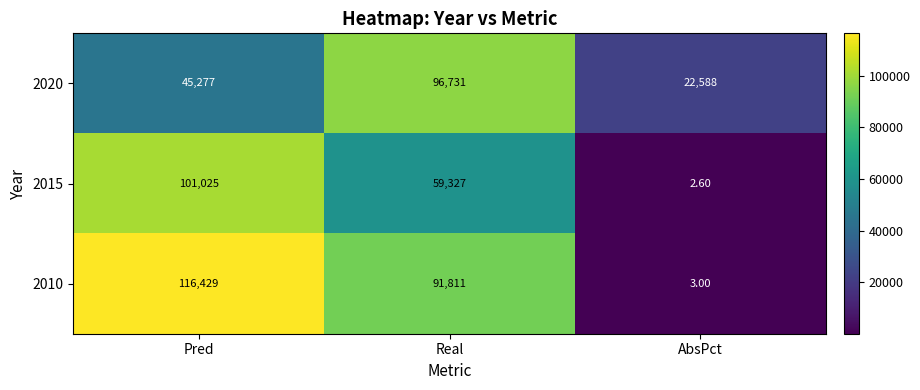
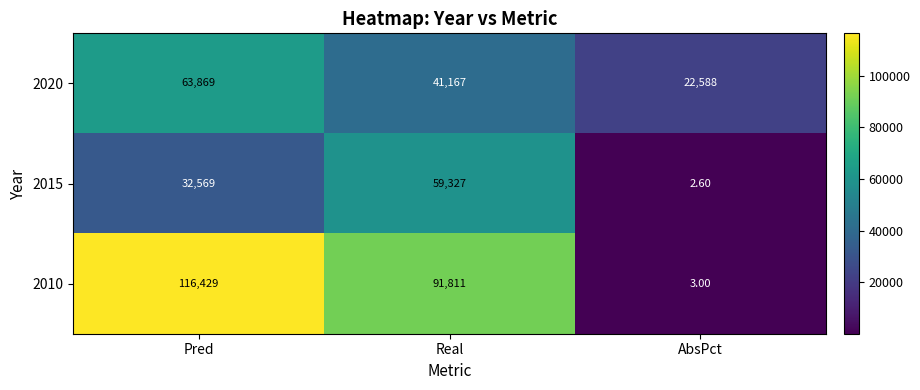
2020, Pred: 45,277 -> 63,869
2020, Real: 96,731 -> 41,167
2015, Pred: 101,025 -> 32,569
